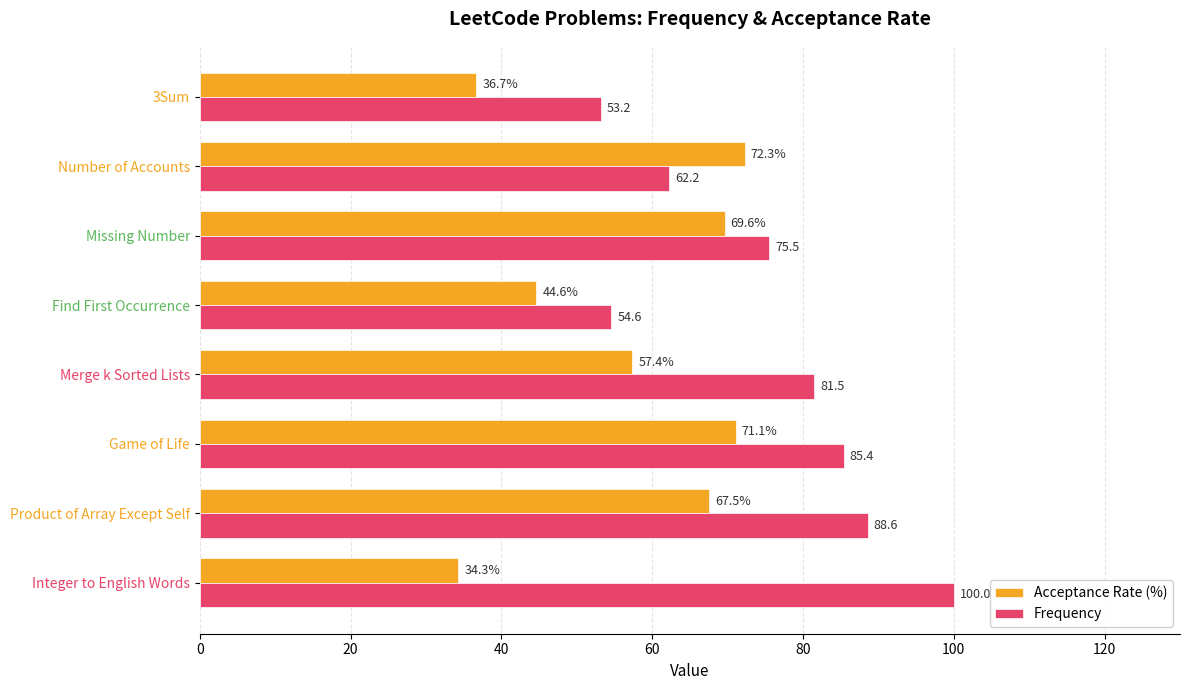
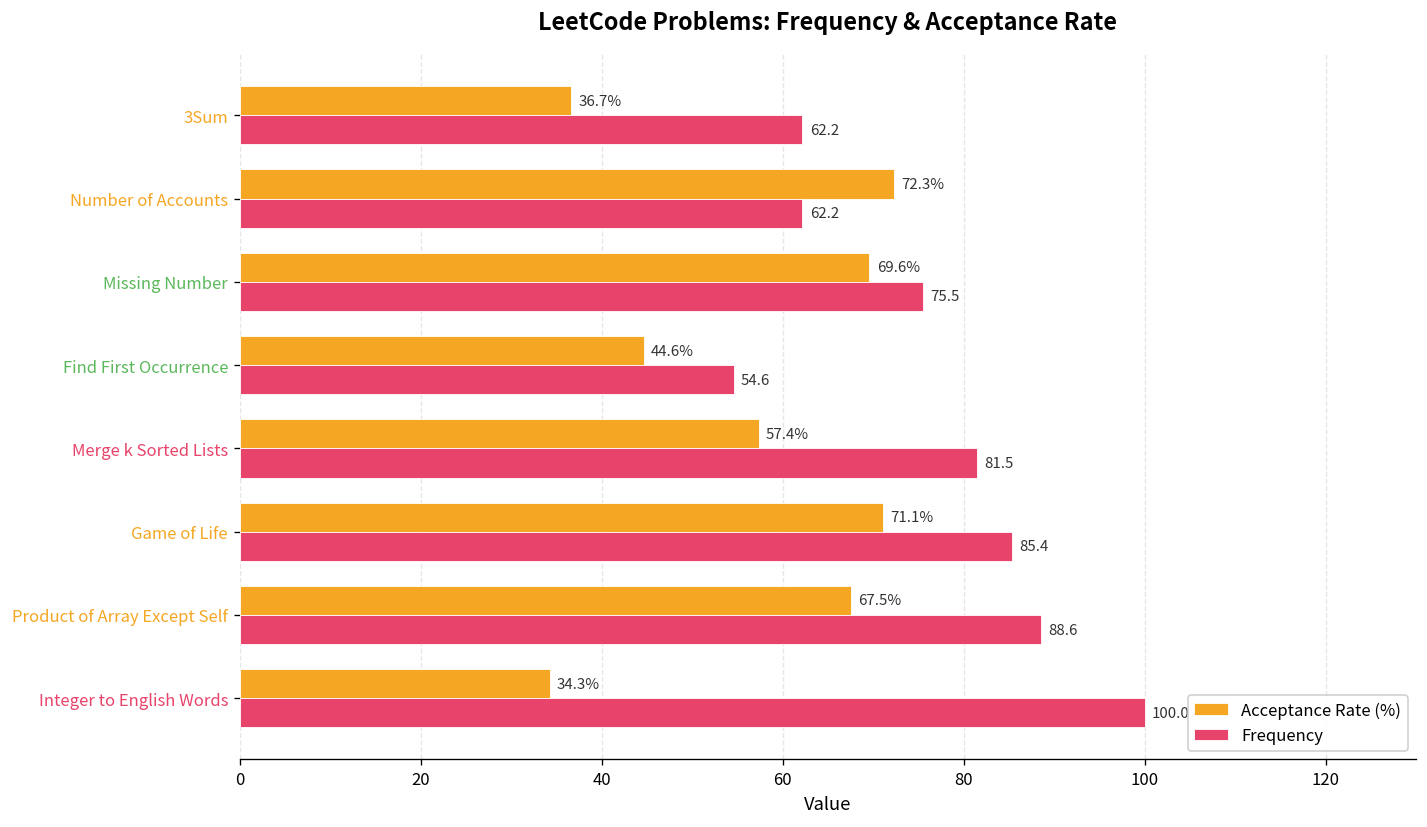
Frequency, 3Sum: 53.2 -> 62.2
